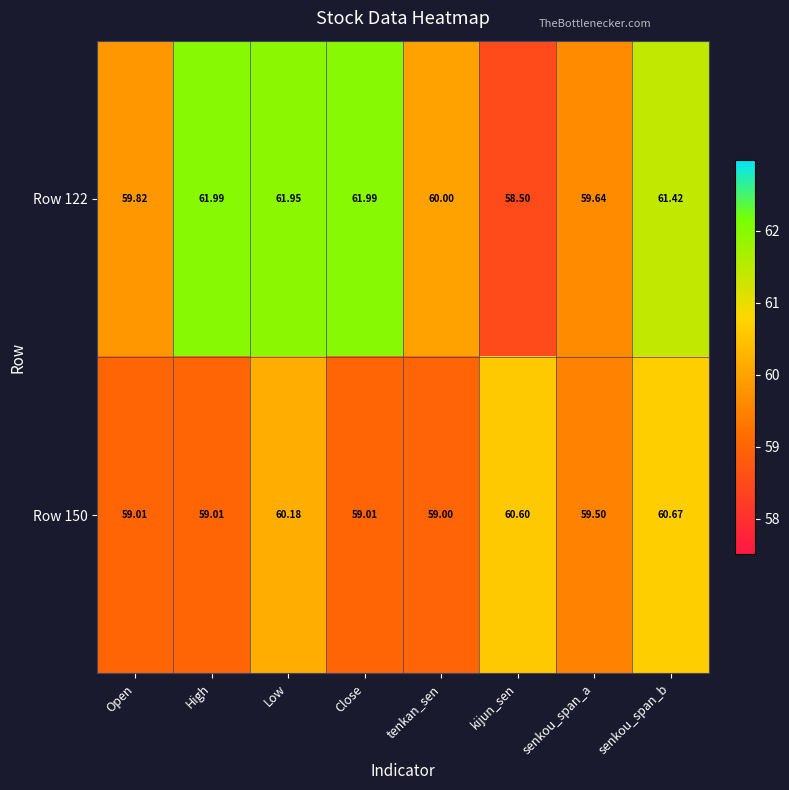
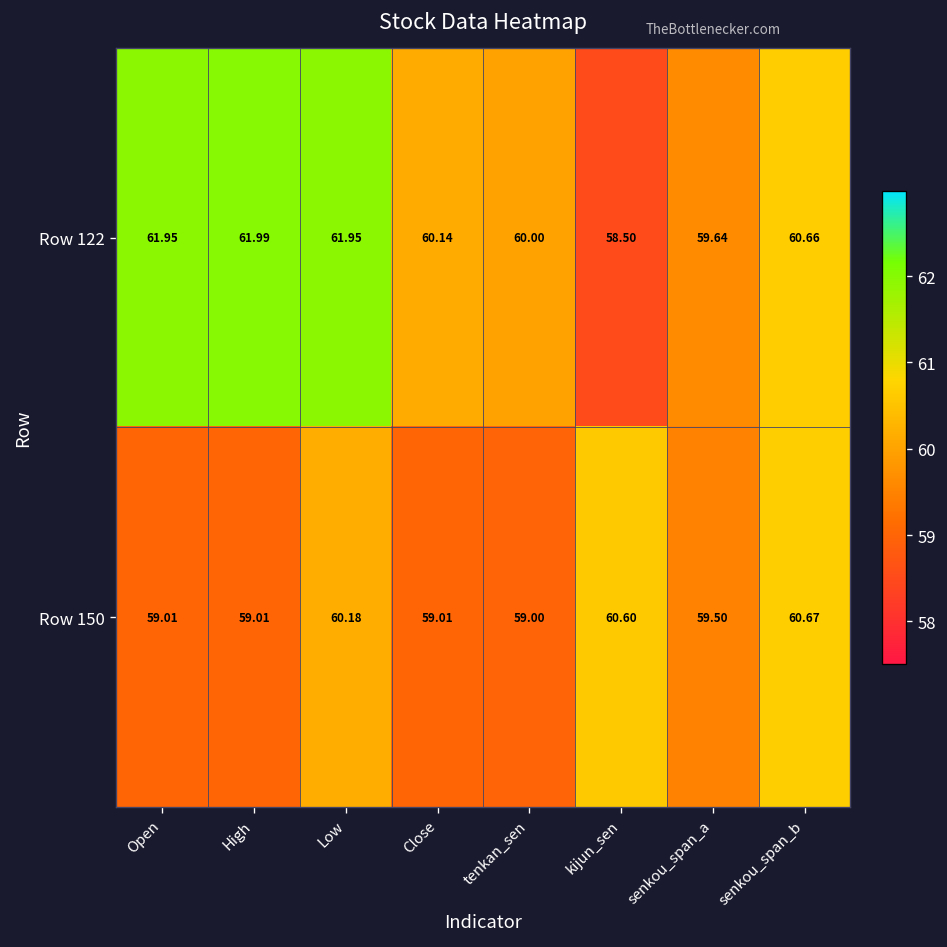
Row 122, Open: 59.82 -> 61.95
Row 122, Close: 61.99 -> 60.14
Row 122, senkou_span_b: 61.42 -> 60.66
